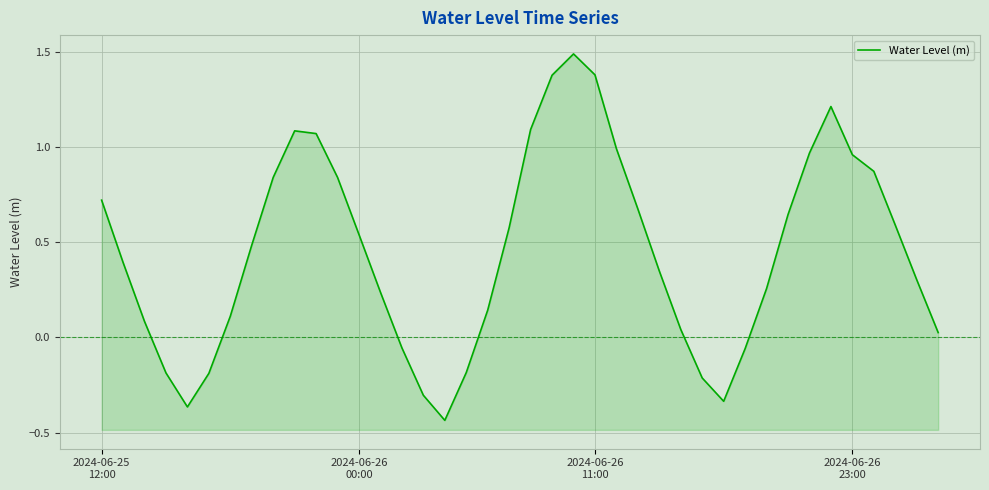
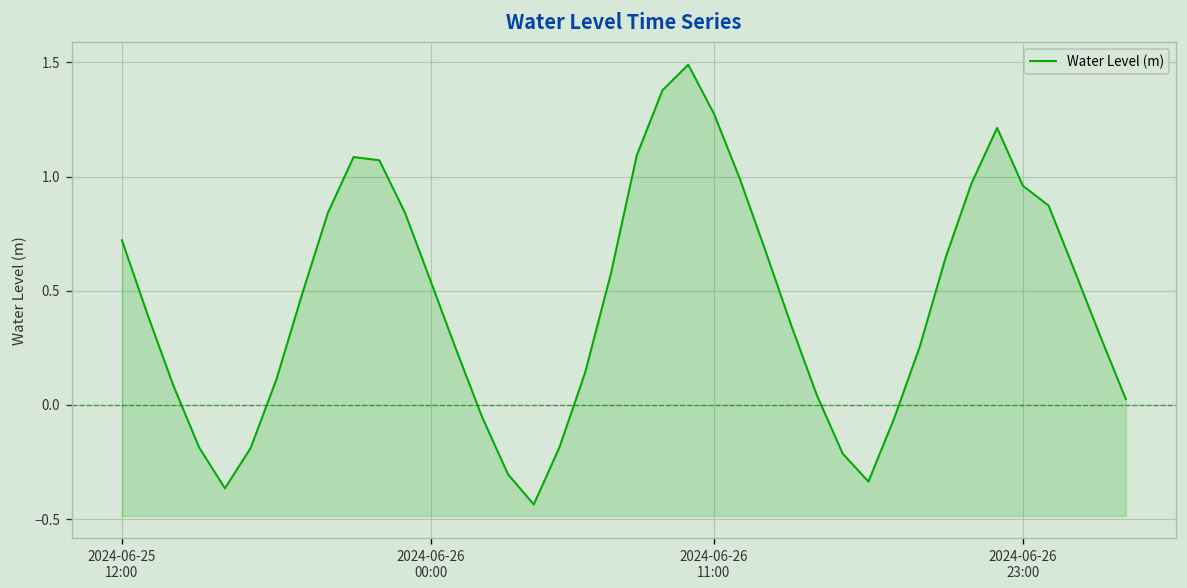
2024-06-26 11:00: 1.38 -> 1.27
